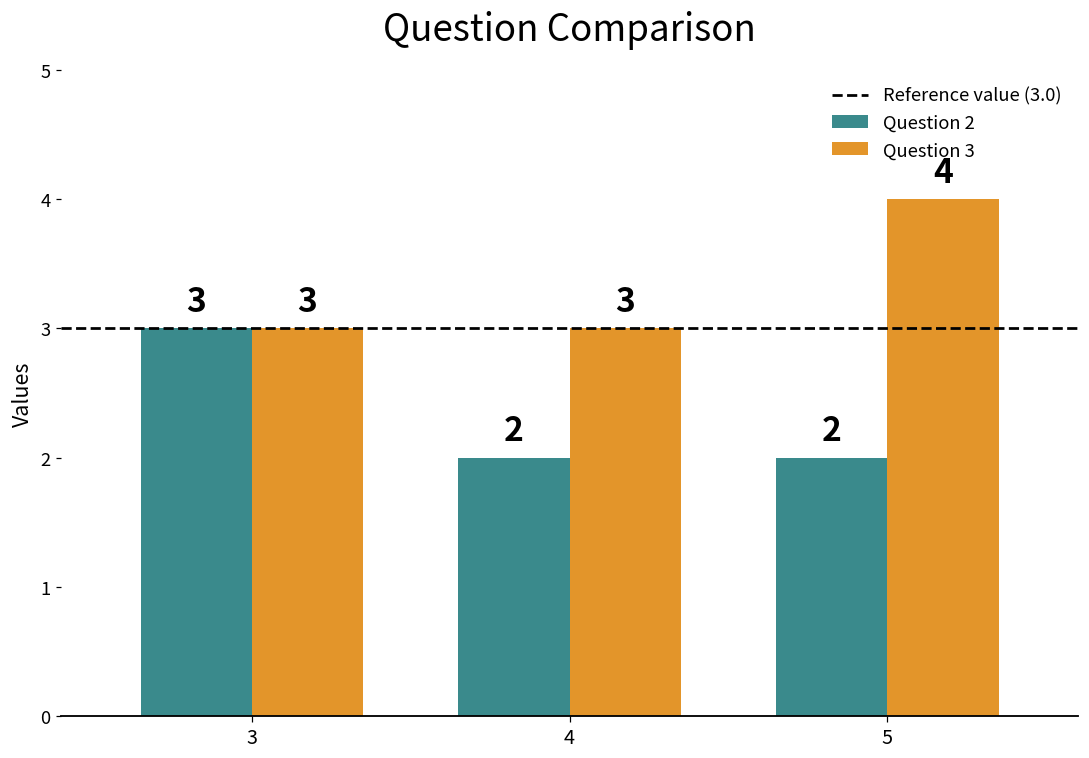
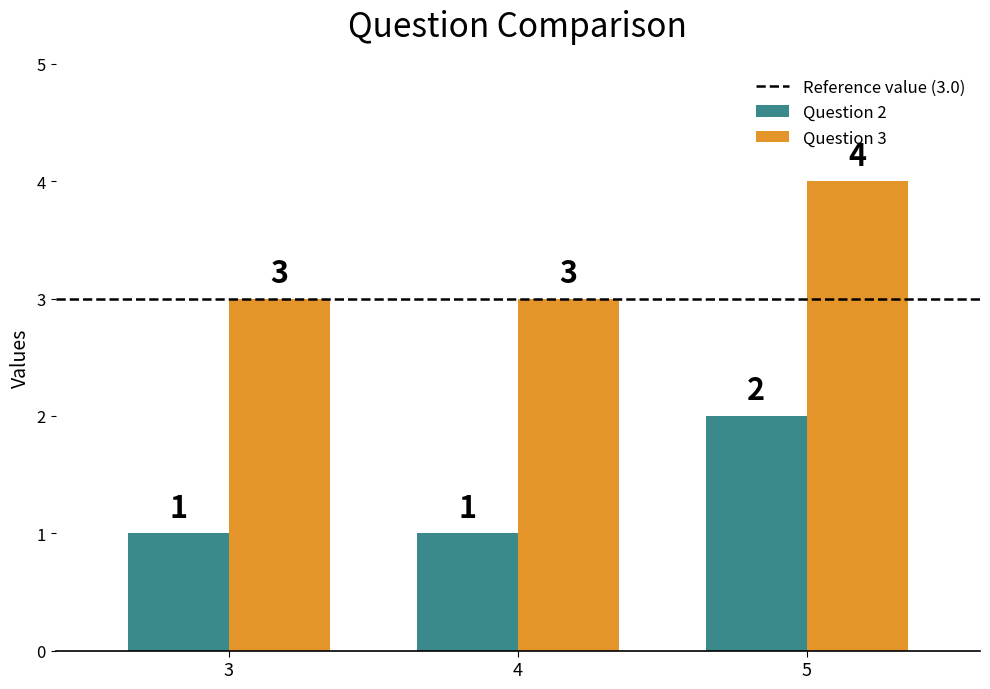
Question 2, 3: 3 -> 1
Question 2, 4: 2 -> 1
